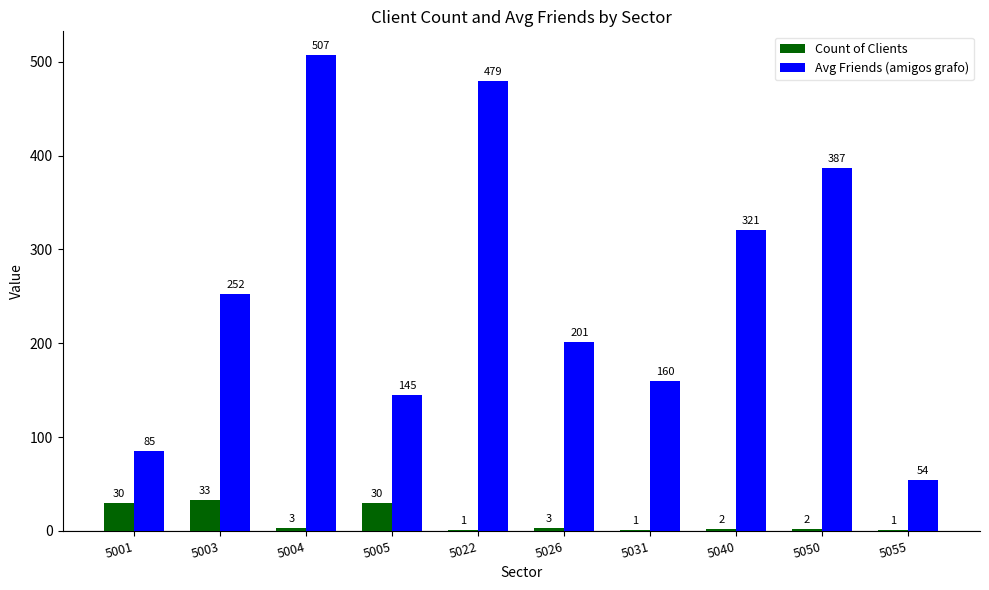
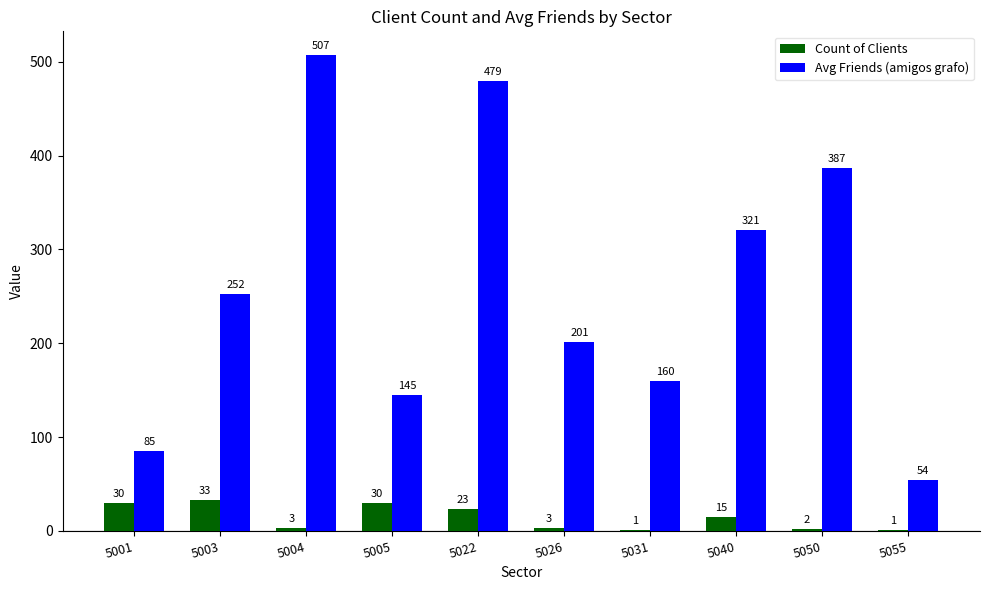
Count of Clients, 5022: 1 -> 23
Count of Clients, 5040: 2 -> 15
